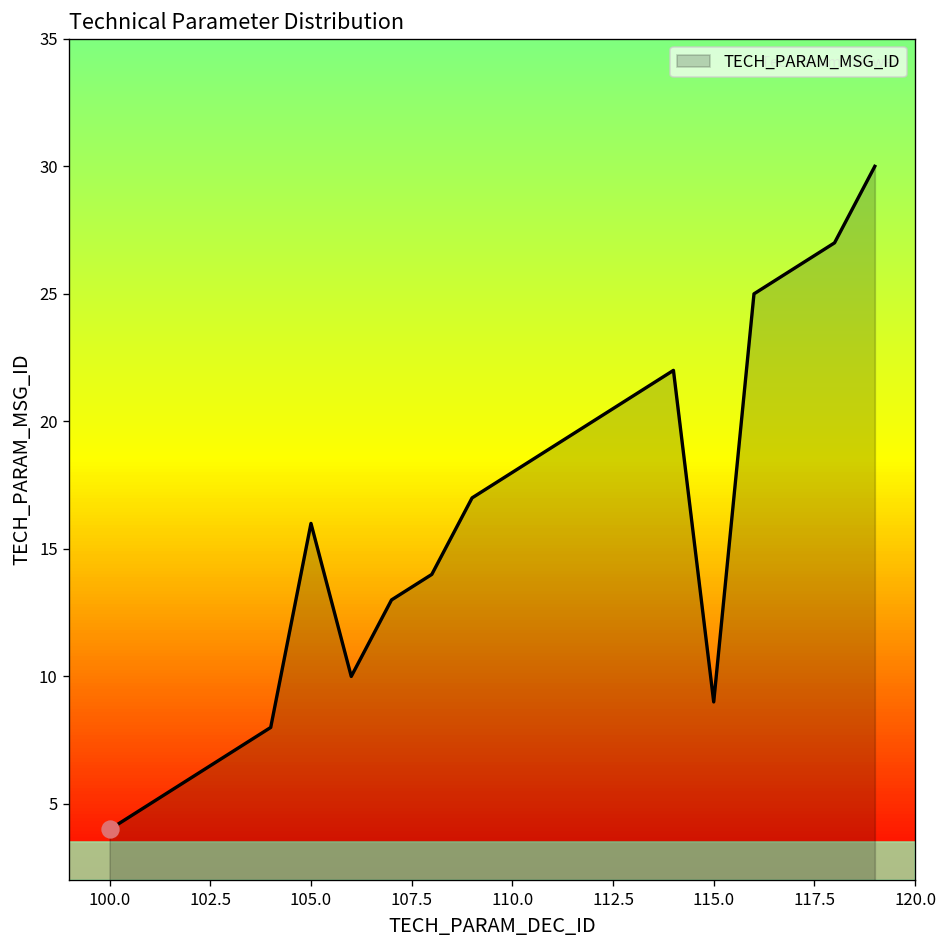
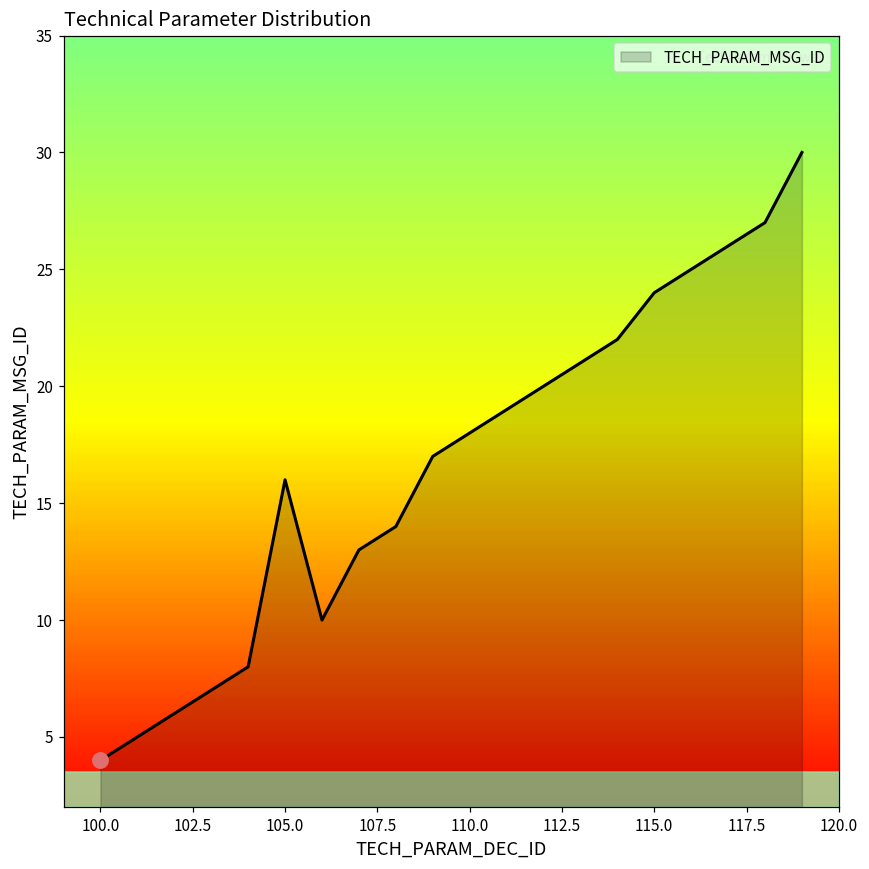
TECH_PARAM_MSG_ID, 115.0: 9 -> 24
